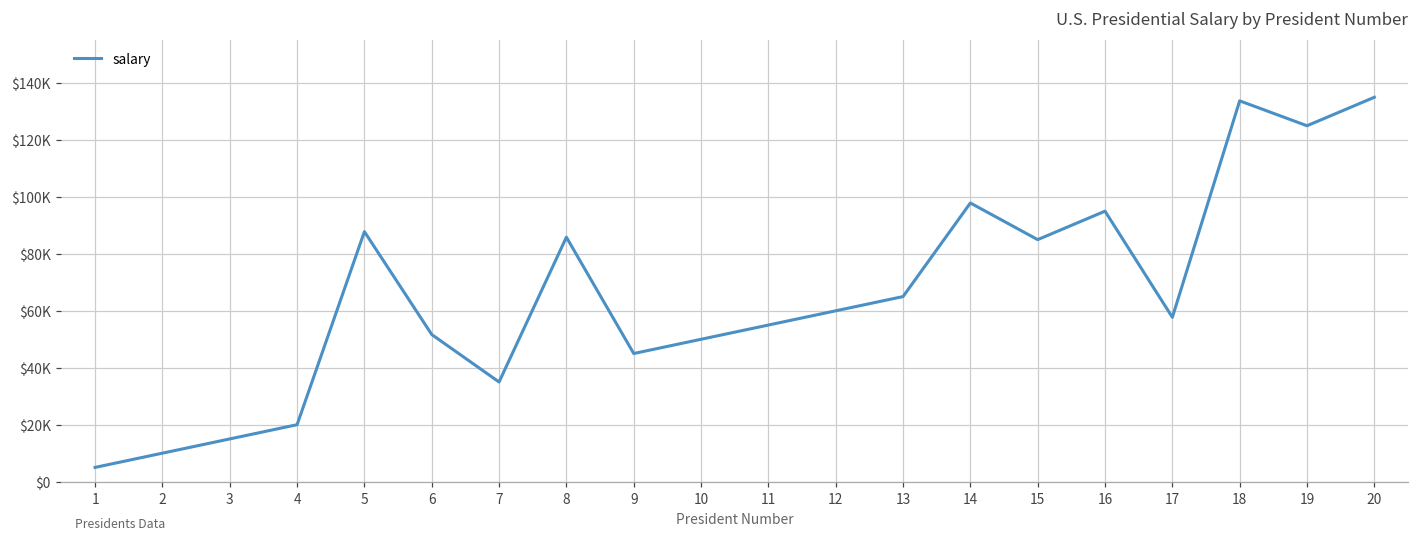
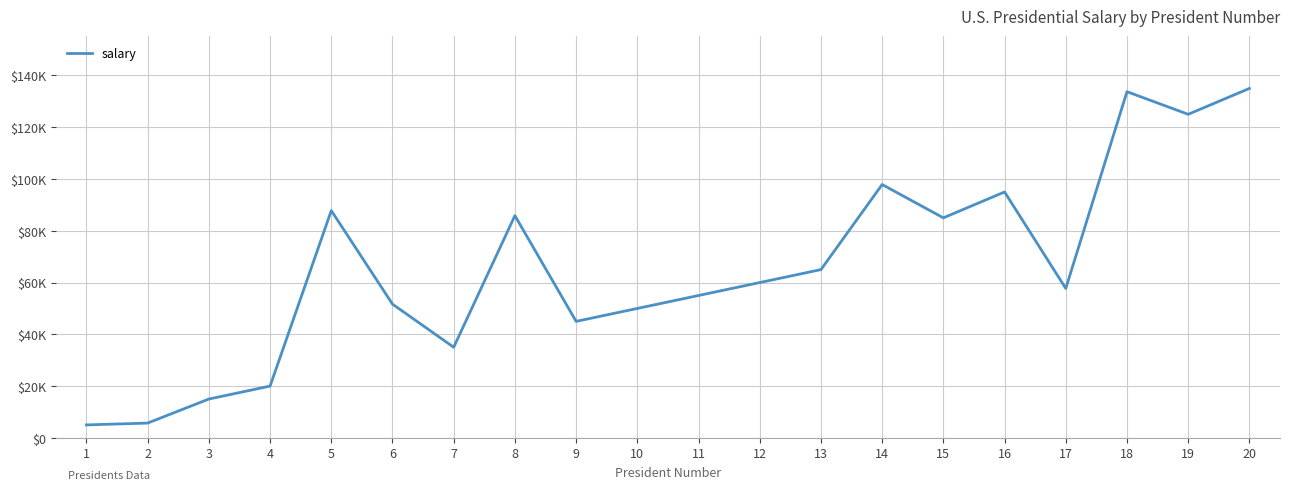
2: $10000 -> $6000
